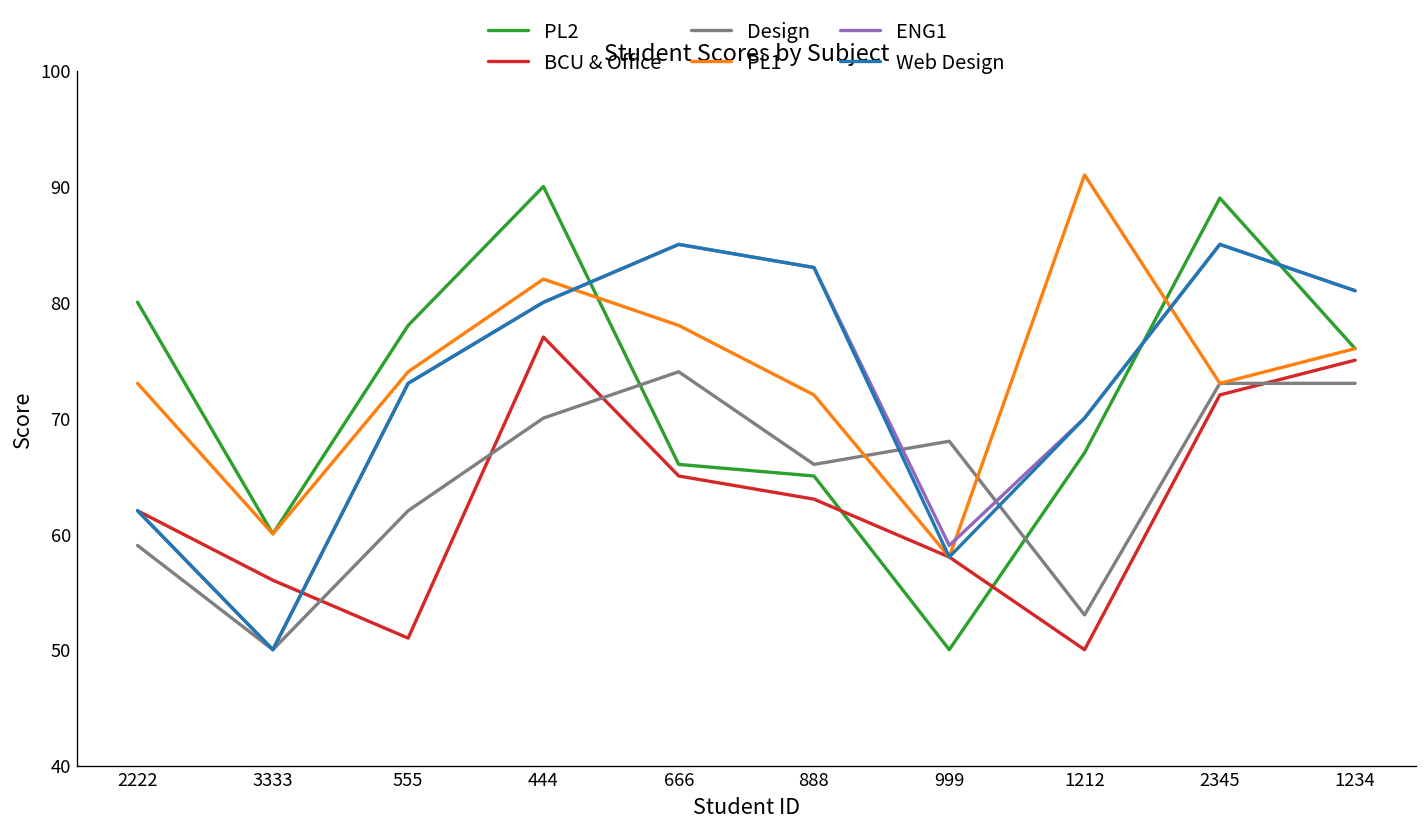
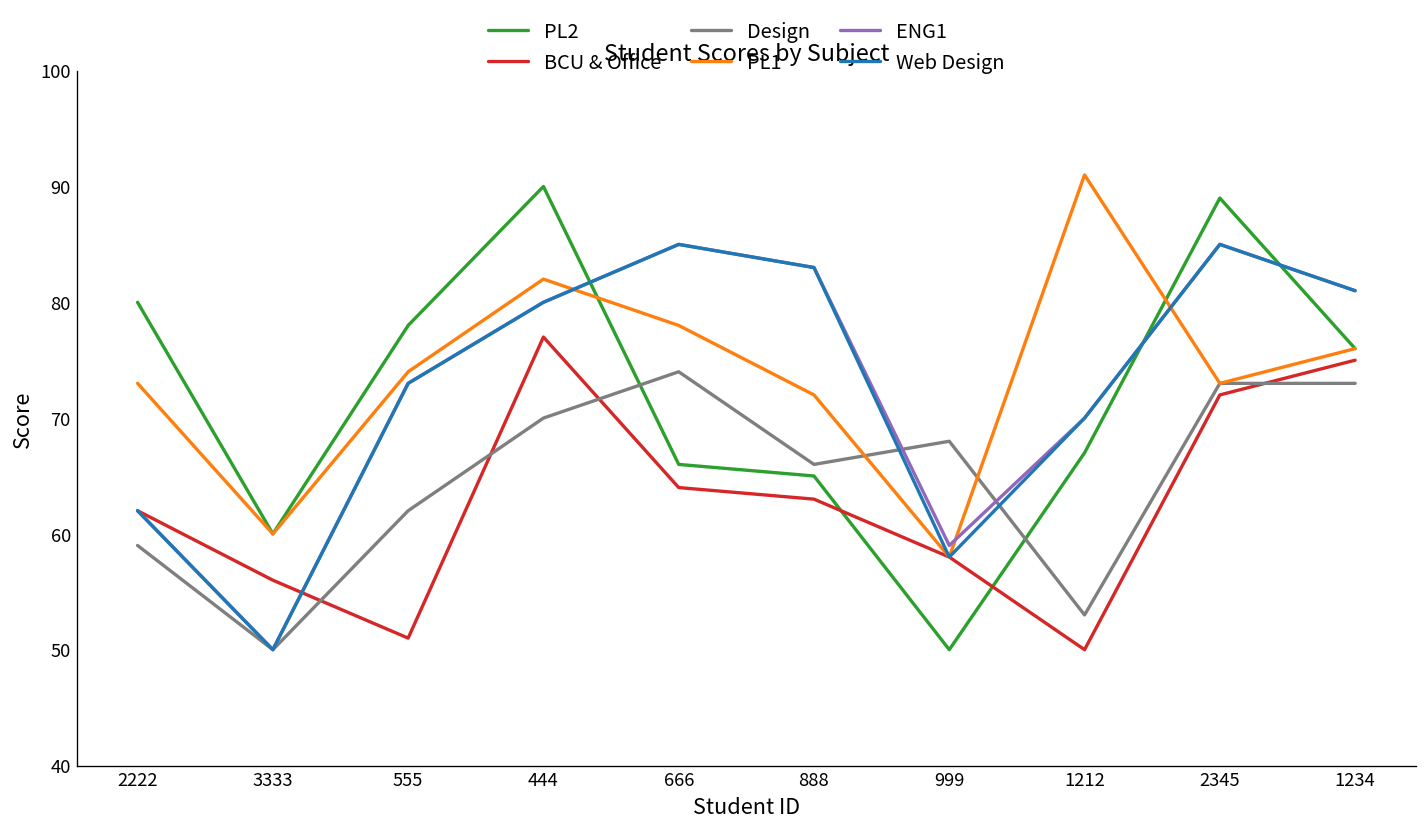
BCU & Office, 666: 65 -> 64
